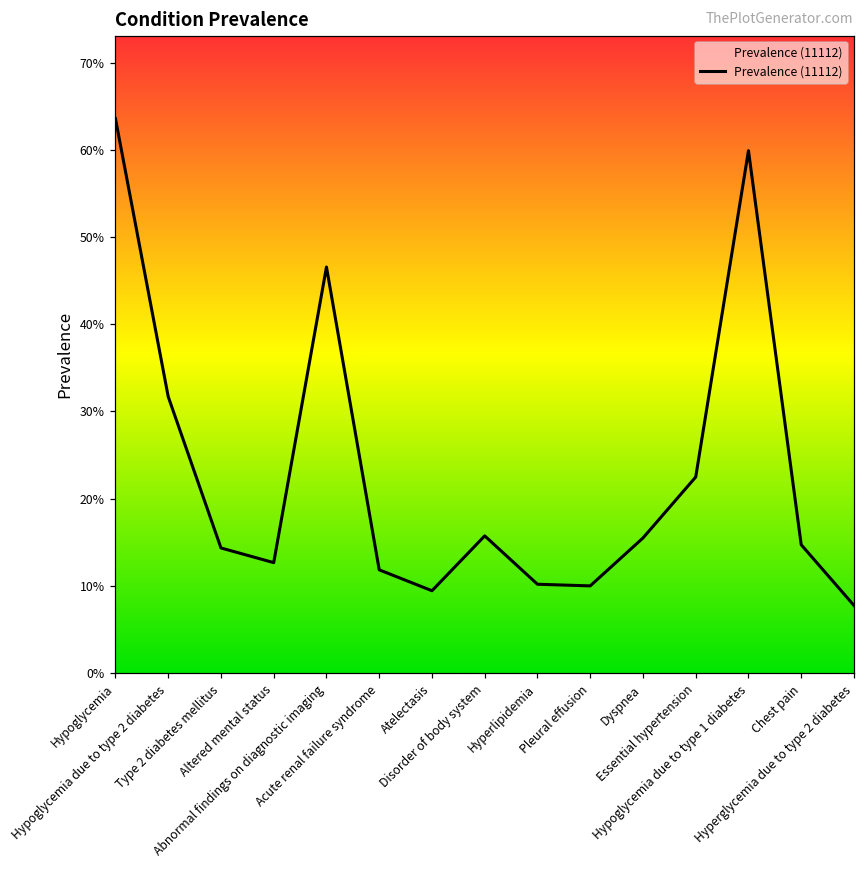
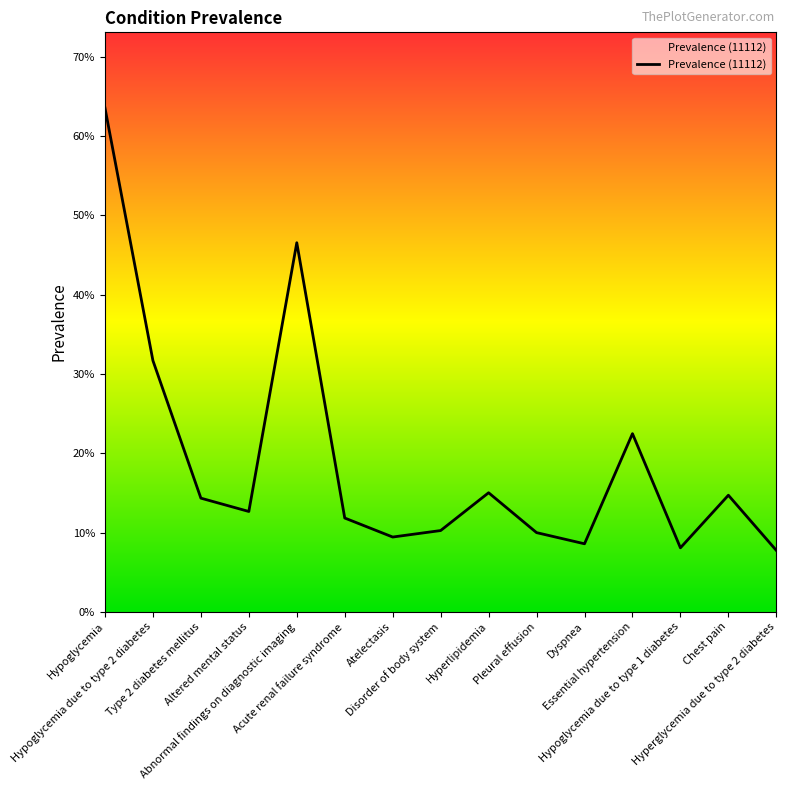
Disorder of body system: 16% -> 10%
Hyperlipidemia: 10% -> 15%
Dyspnea: 15% -> 9%
Hypoglycemia due to type 1 diabetes: 60% -> 8%
